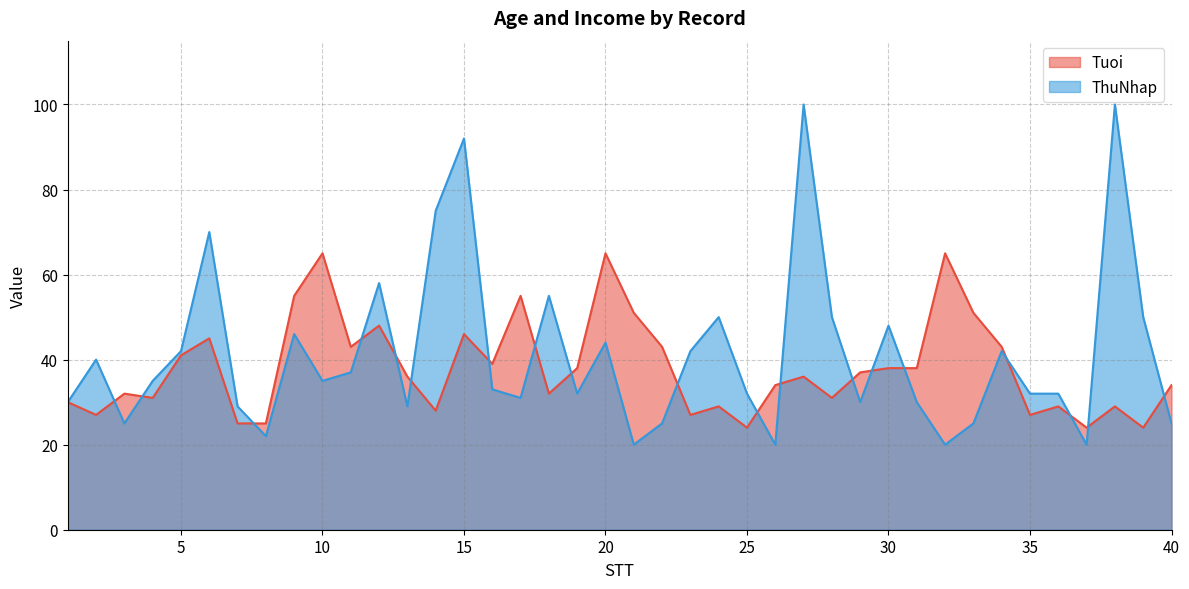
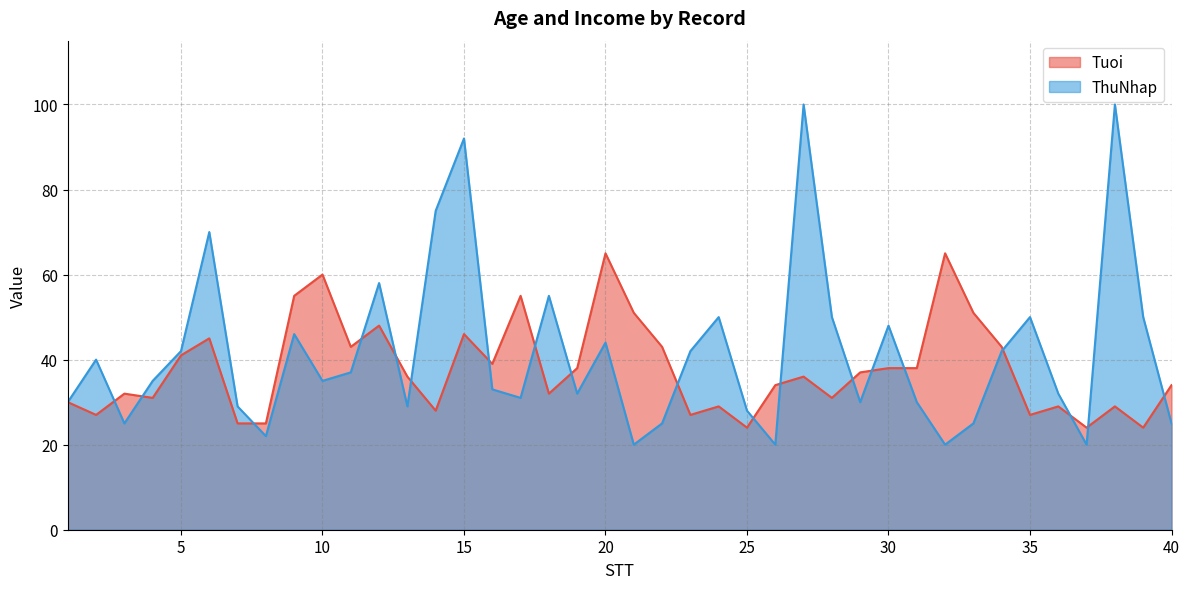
Tuoi, 10: 65 -> 60
ThuNhap, 25: 32 -> 28
ThuNhap, 35: 32 -> 50
